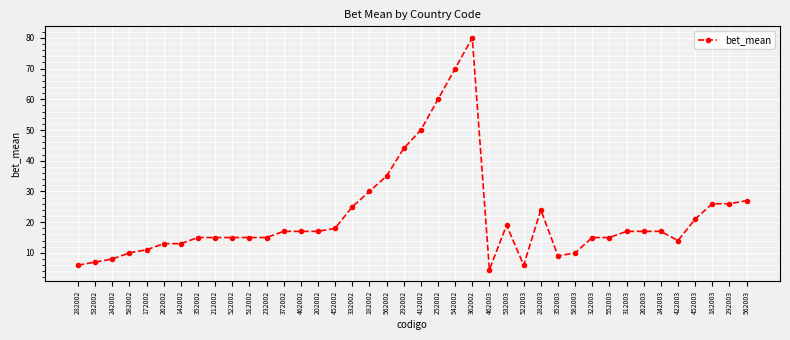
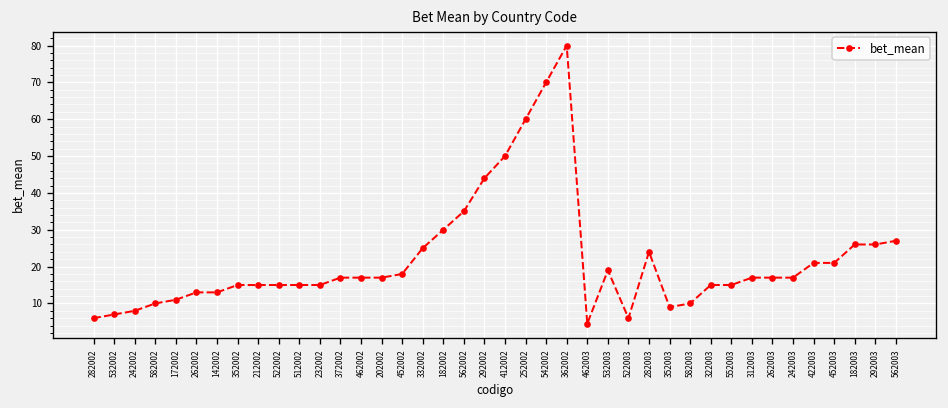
422003: 14 -> 21
